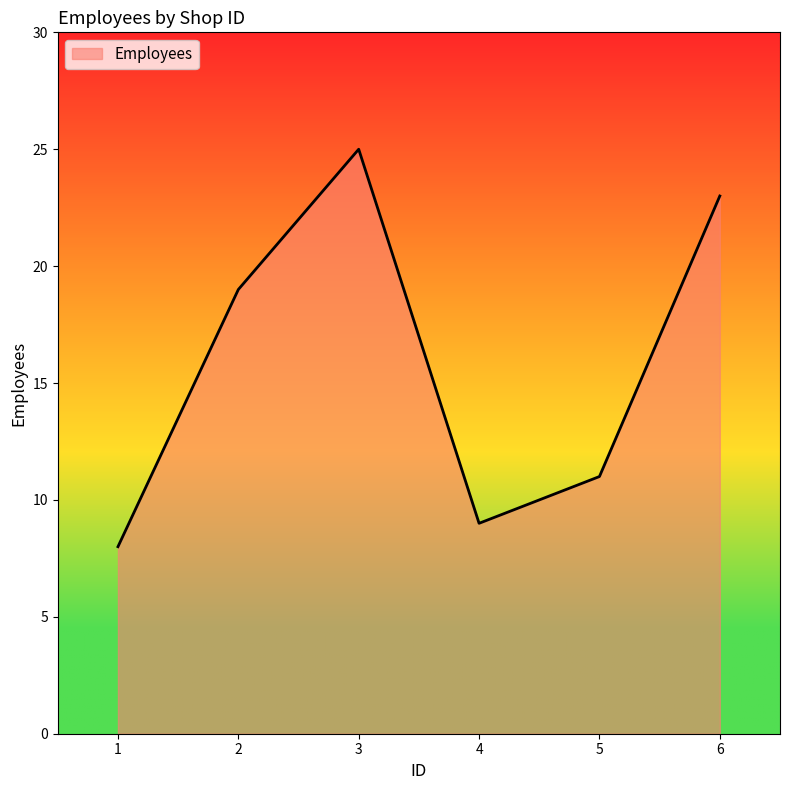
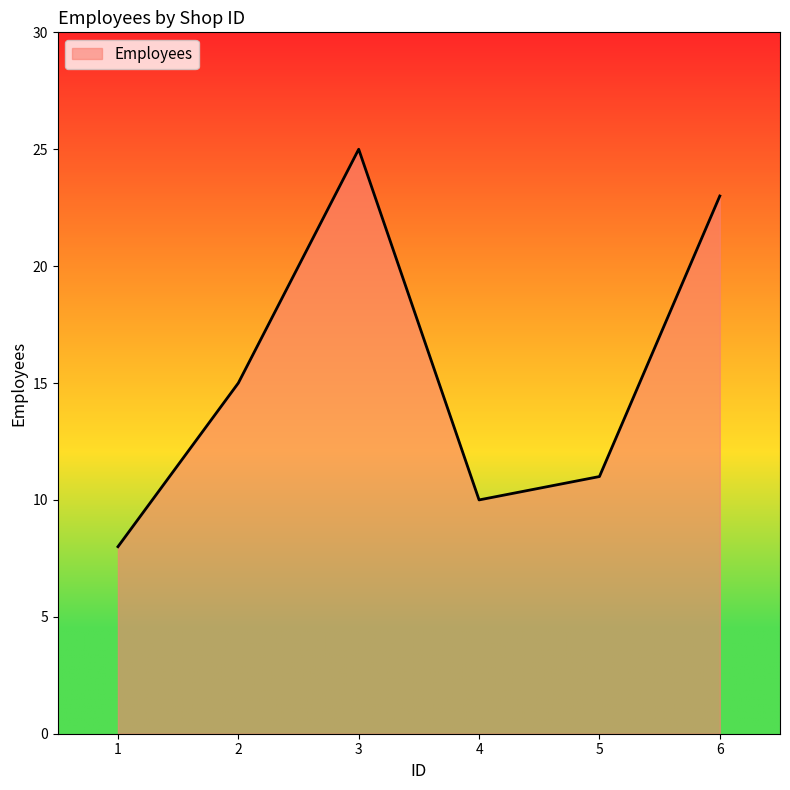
2: 19 -> 15
4: 9 -> 10
